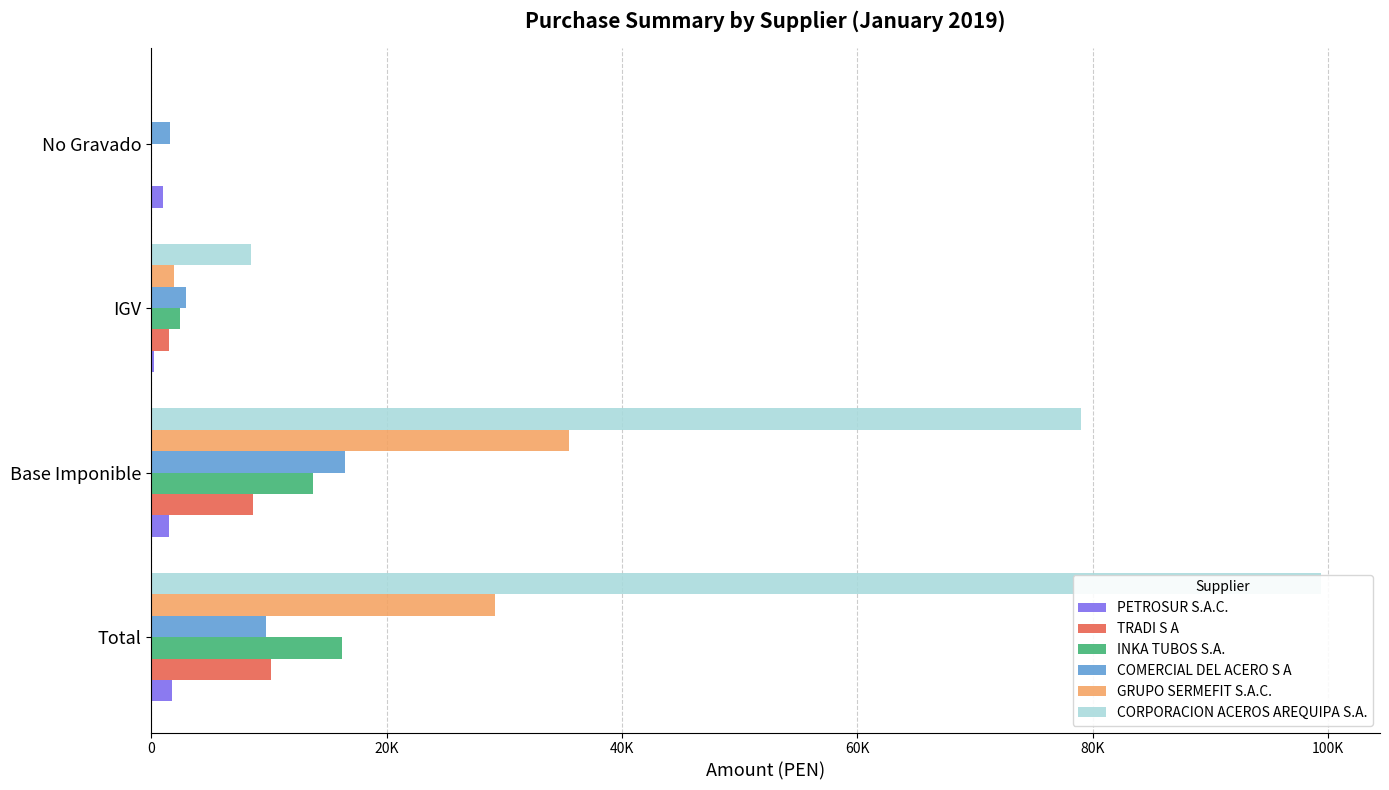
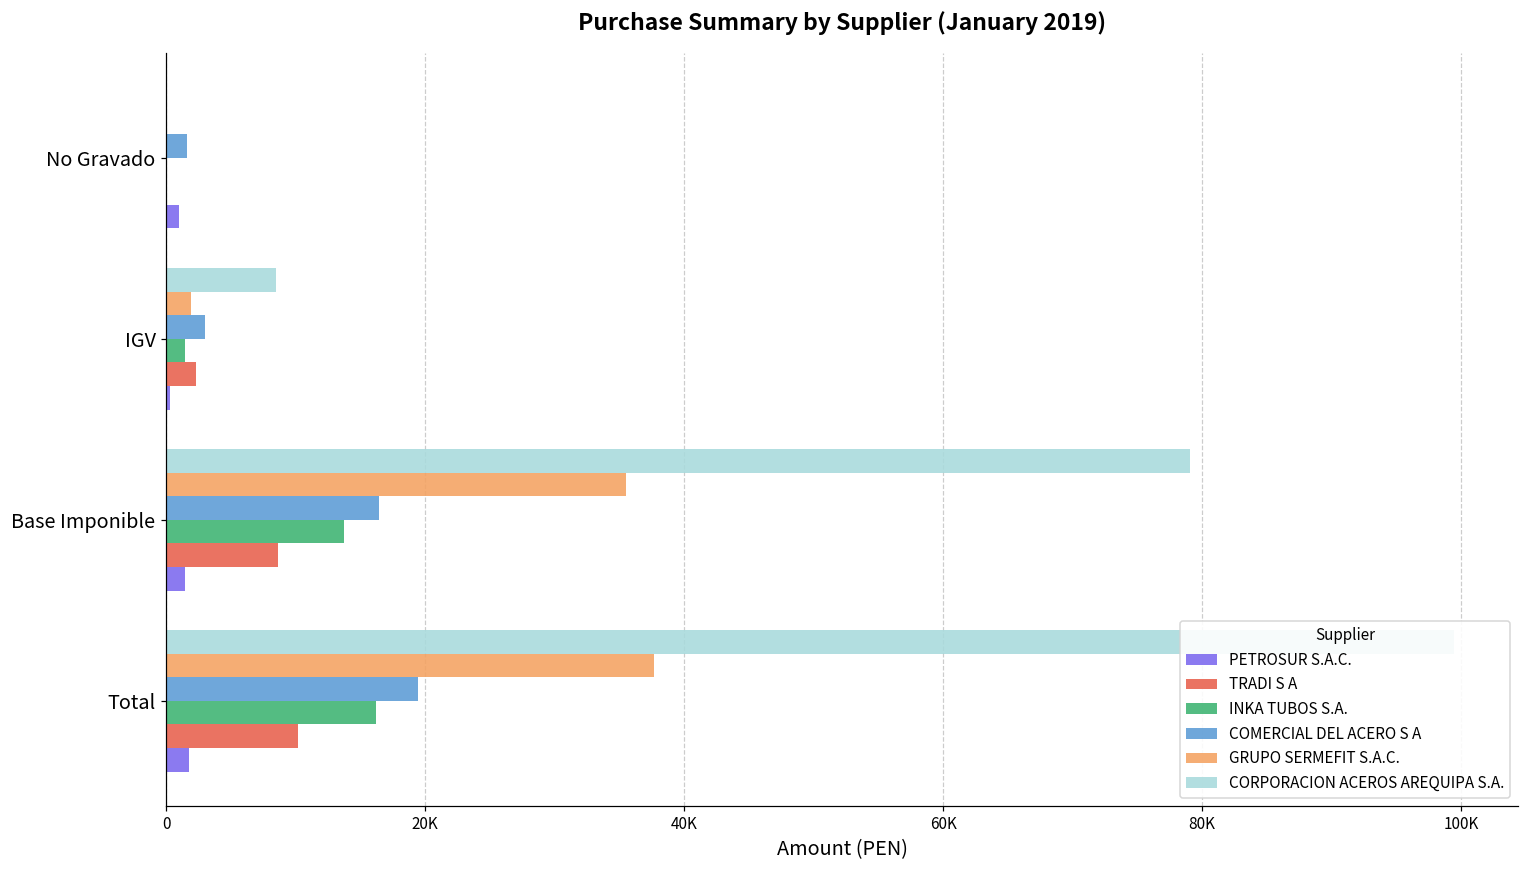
INKA TUBOS S.A., IGV: 2500 -> 1400
TRADI S A, IGV: 1600 -> 2300
GRUPO SERMEFIT S.A.C., Total: 29200 -> 37700
COMERCIAL DEL ACERO S A, Total: 9700 -> 19400
